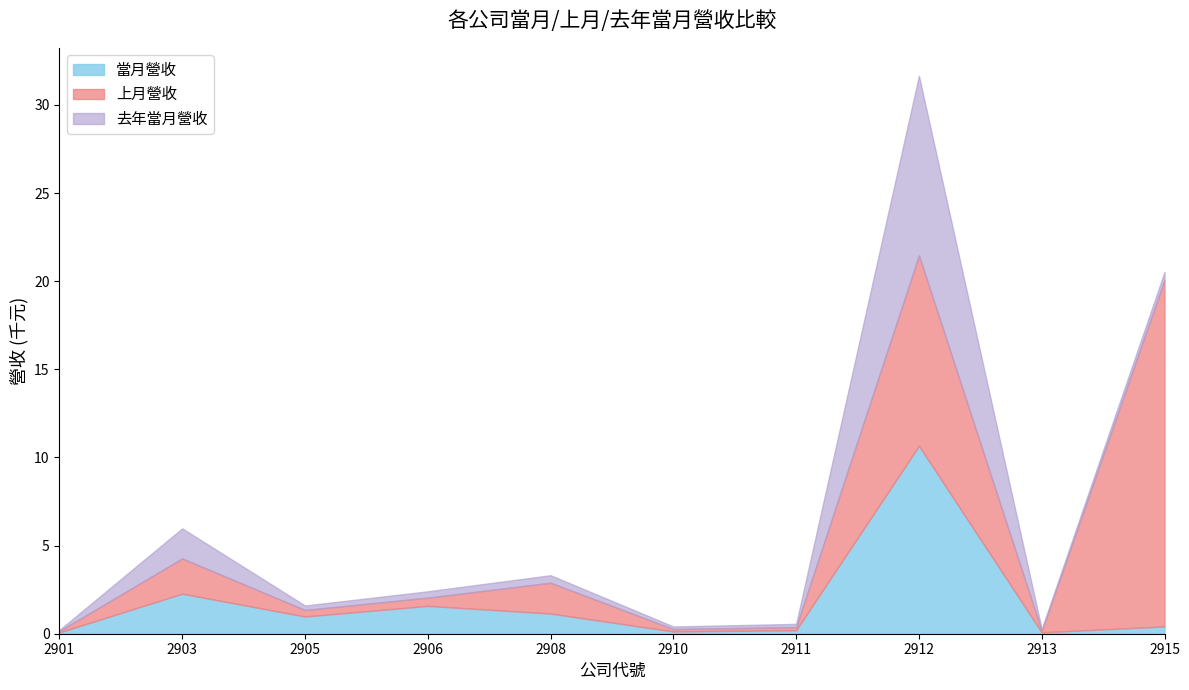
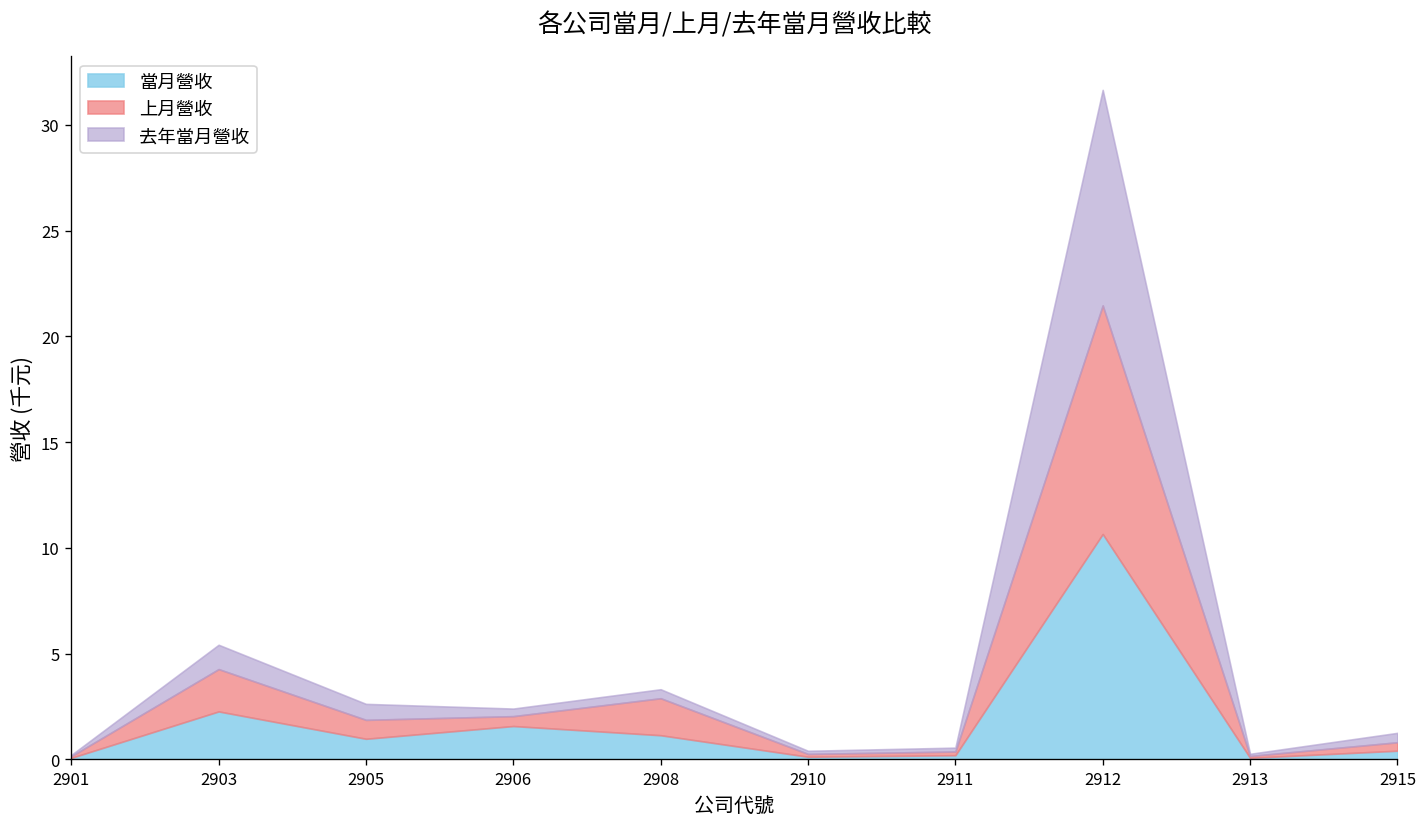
去年當月營收, 2903: 1.7 -> 1.2
上月營收, 2905: 0.4 -> 0.9
去年當月營收, 2905: 0.3 -> 0.8
上月營收, 2915: 19.7 -> 0.4
